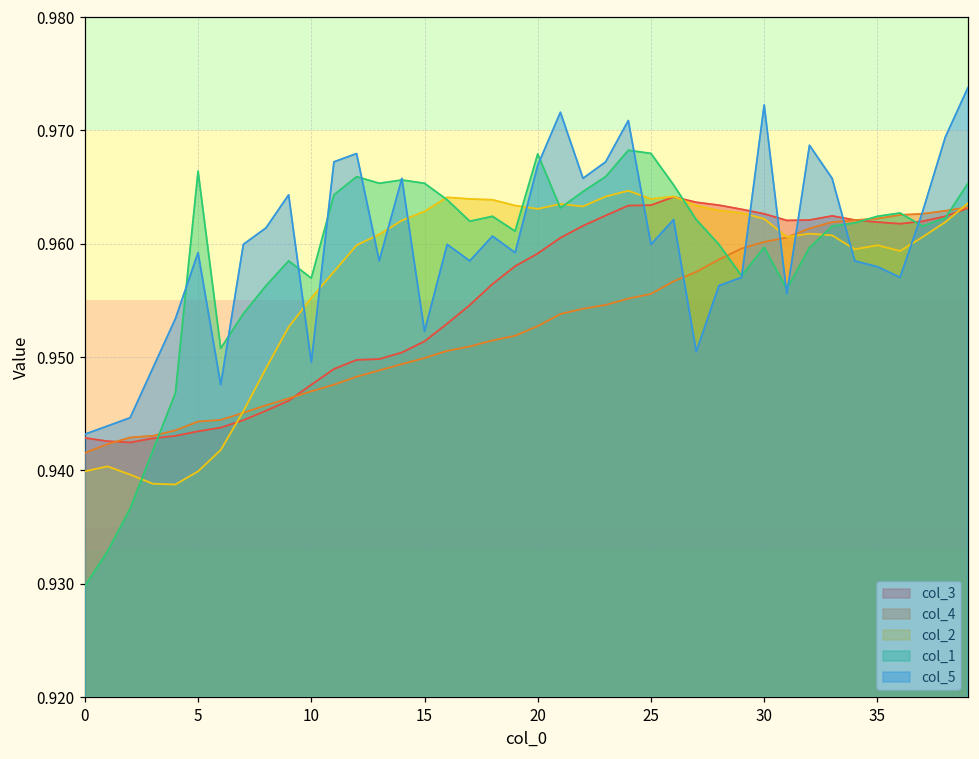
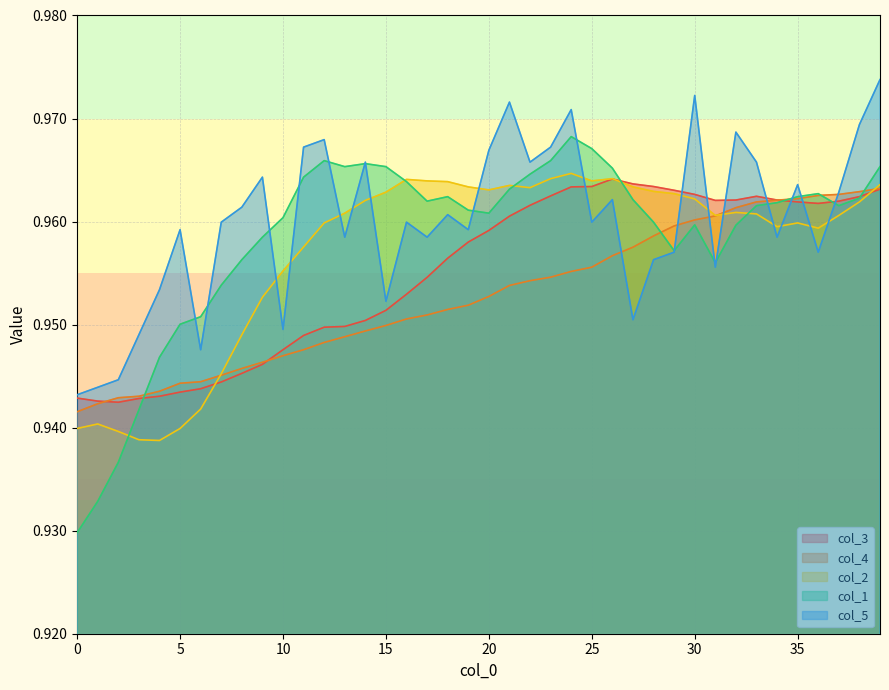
col_1, 5: 0.9664 -> 0.9500
col_1, 10: 0.9570 -> 0.9604
col_1, 20: 0.9679 -> 0.9608
col_1, 25: 0.9680 -> 0.9671
col_5, 35: 0.9580 -> 0.9636
